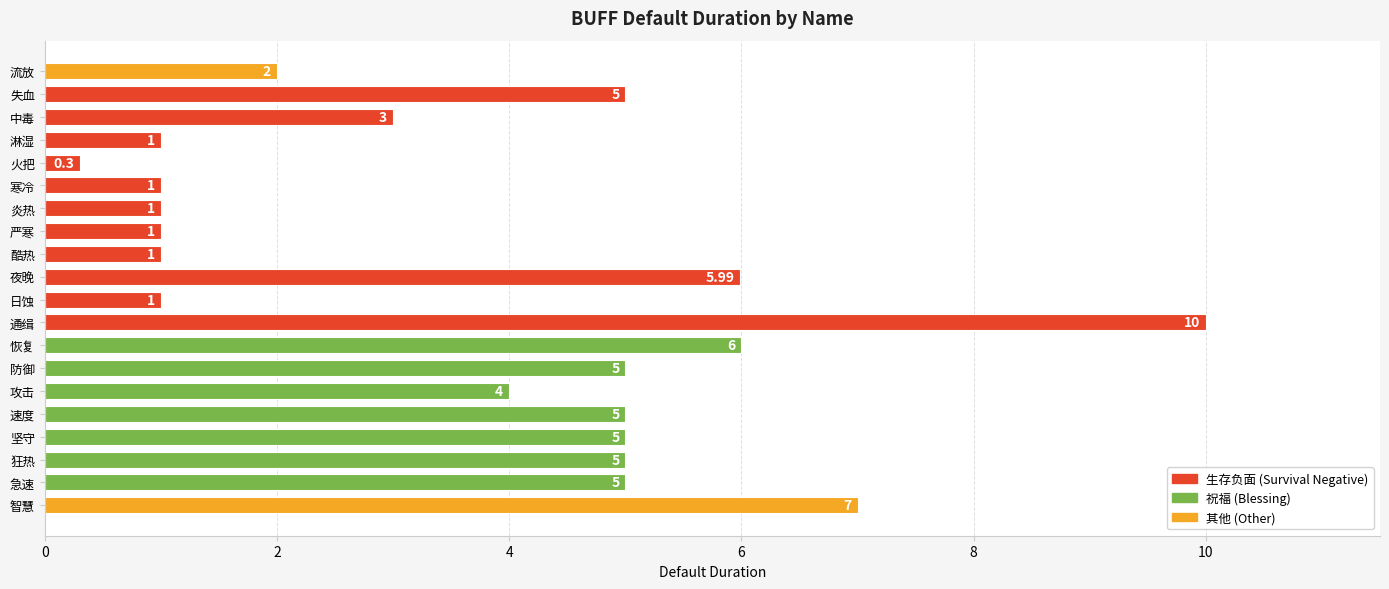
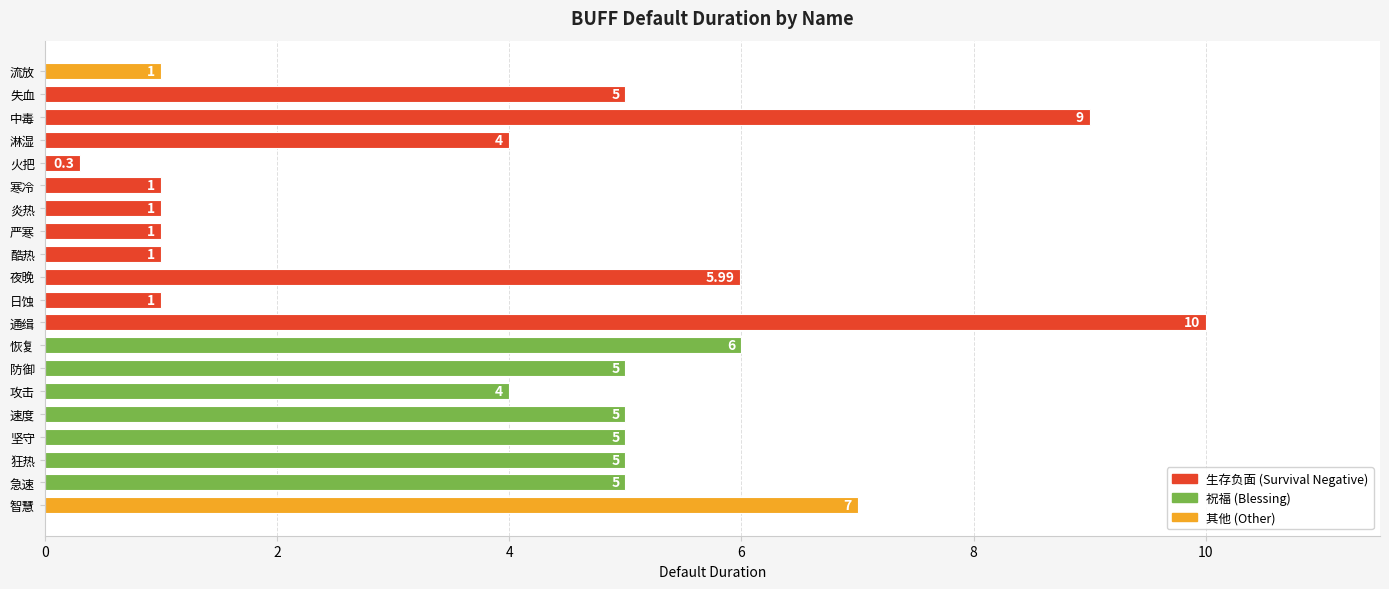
流放: 2 -> 1
中毒: 3 -> 9
淋湿: 1 -> 4
